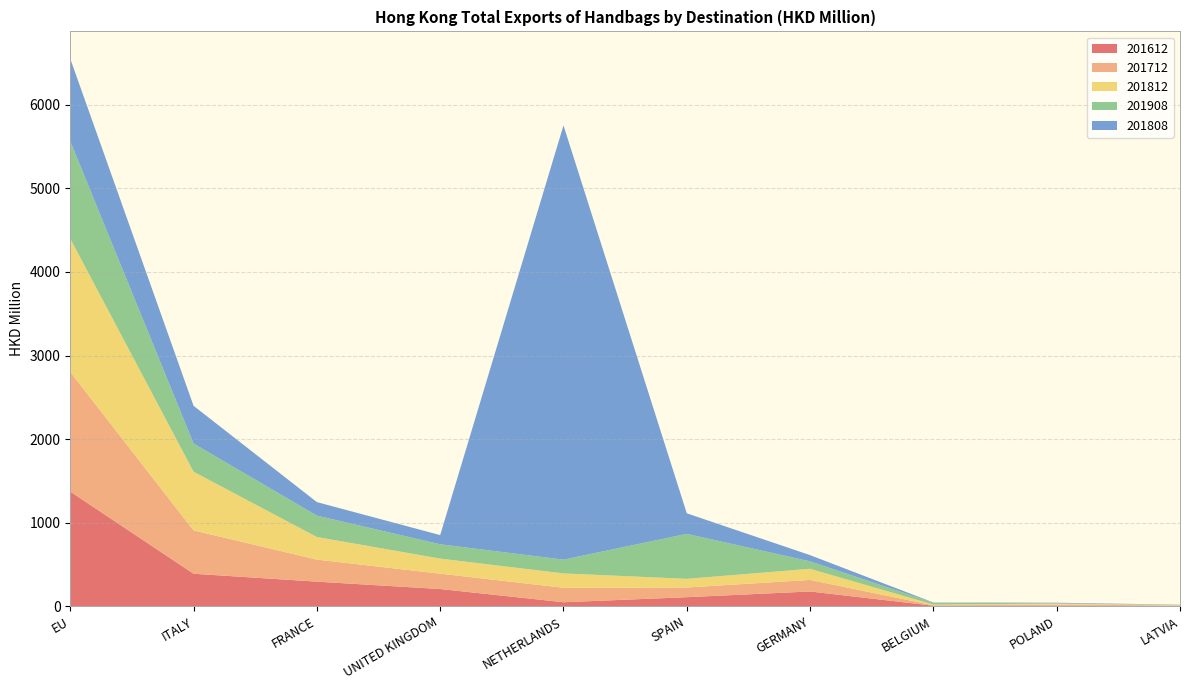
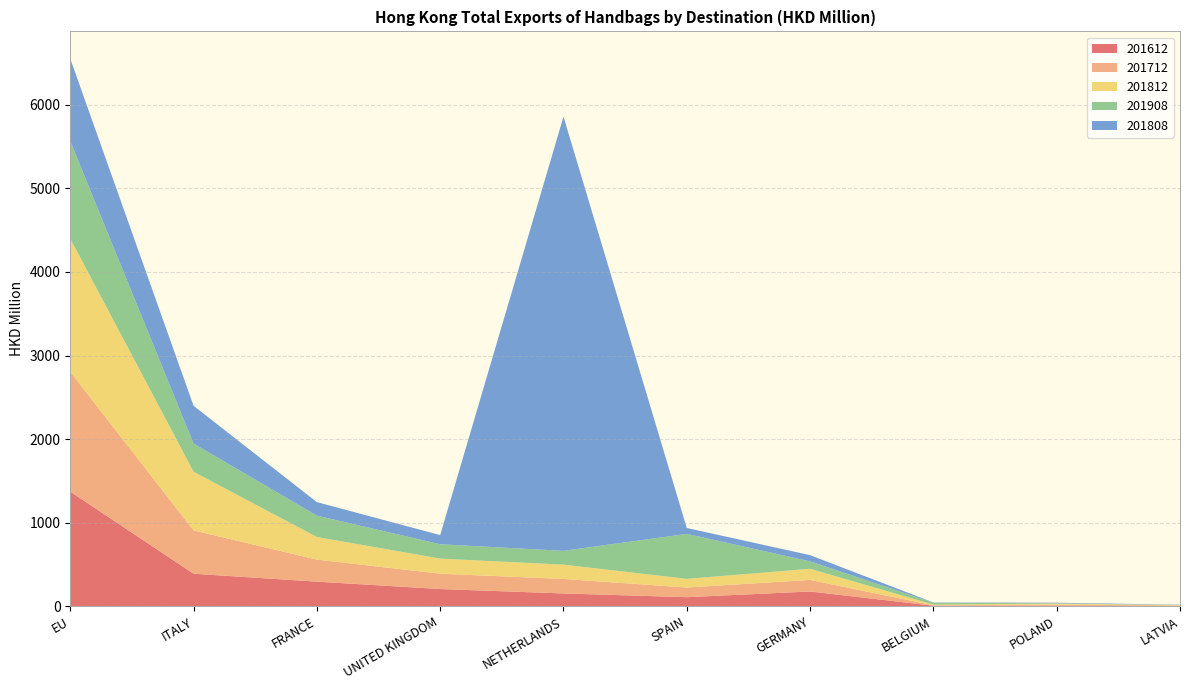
201612, NETHERLANDS: 0 -> 200
201808, SPAIN: 200 -> 100
